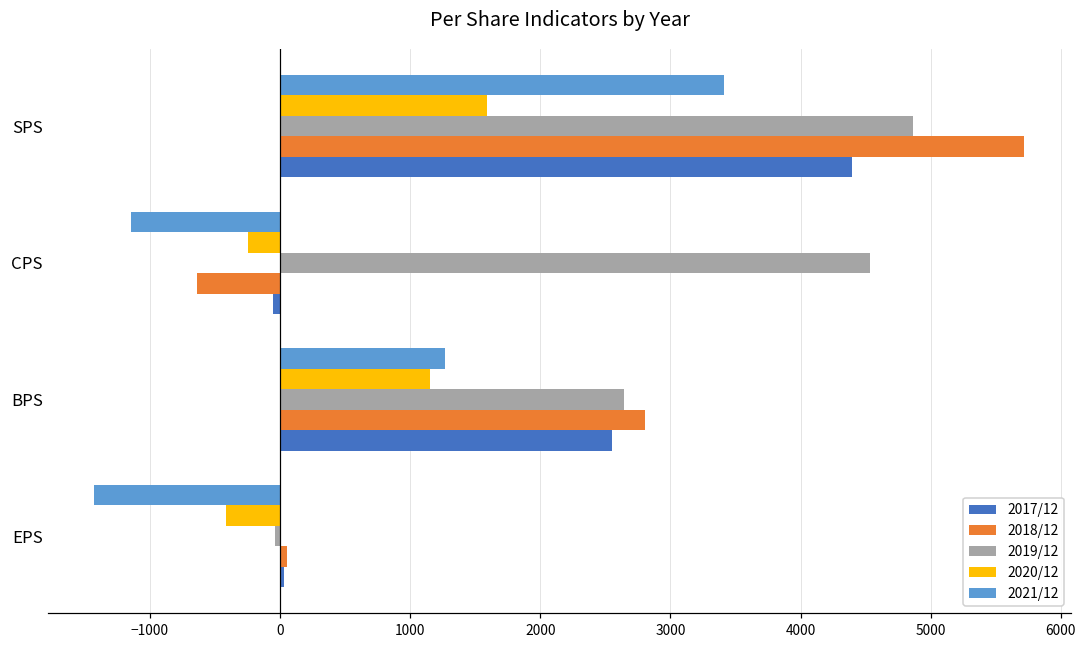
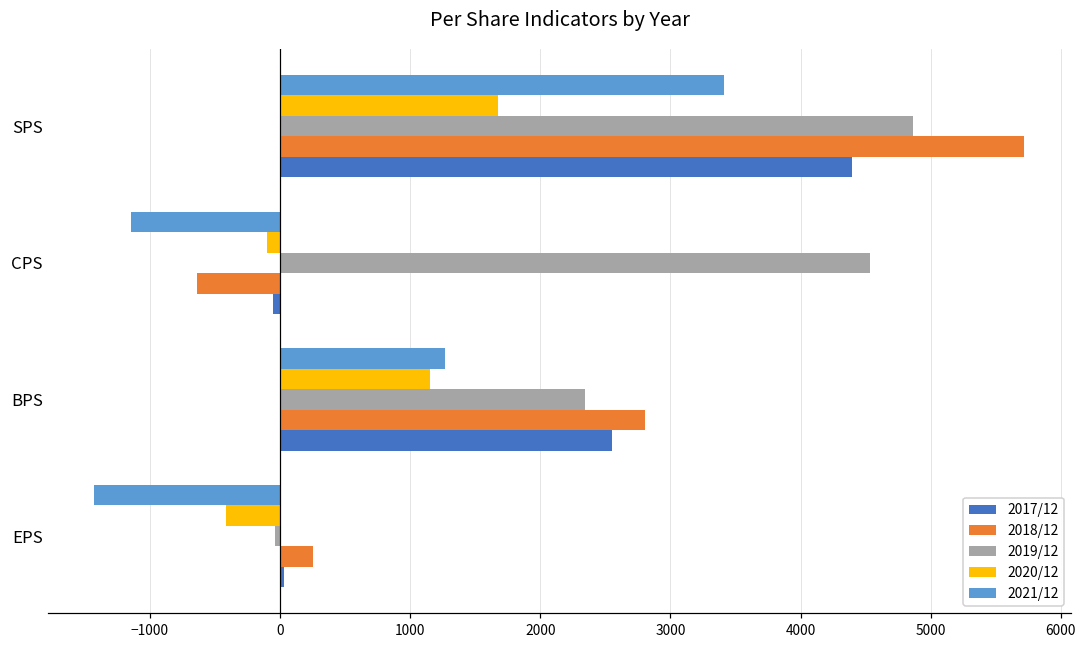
2020/12, SPS: 1590 -> 1670
2020/12, CPS: -250 -> -100
2019/12, BPS: 2640 -> 2340
2018/12, EPS: 50 -> 250
